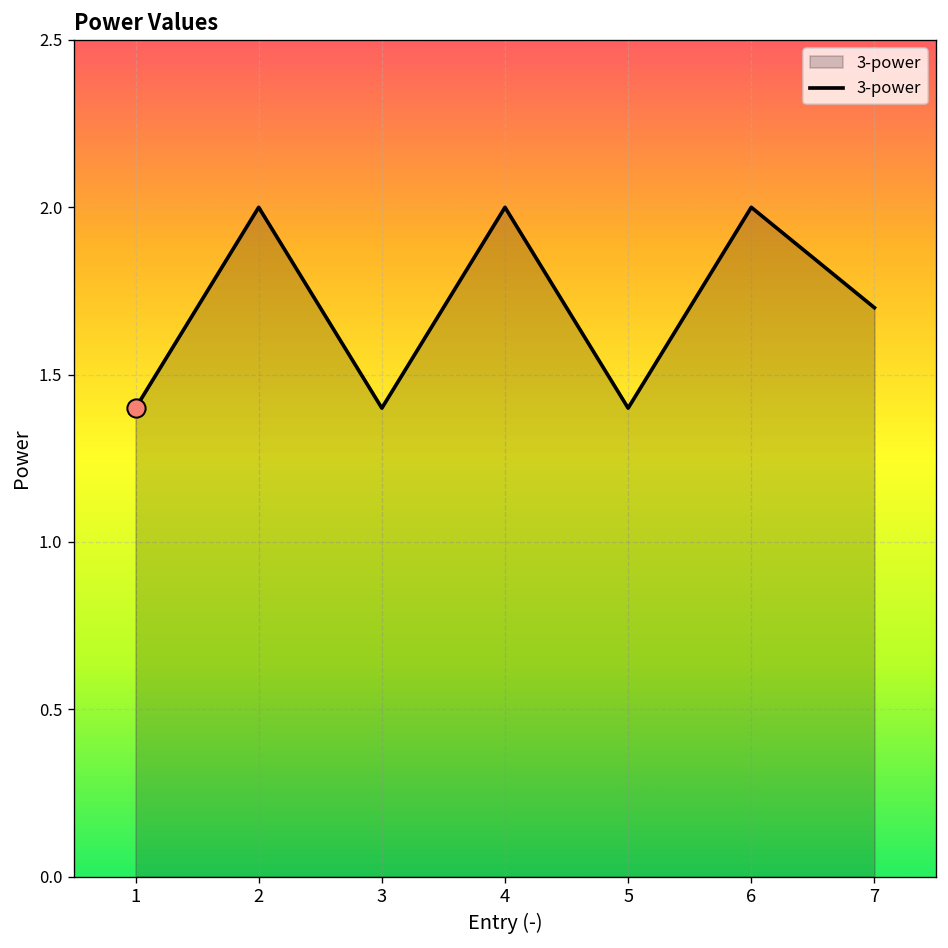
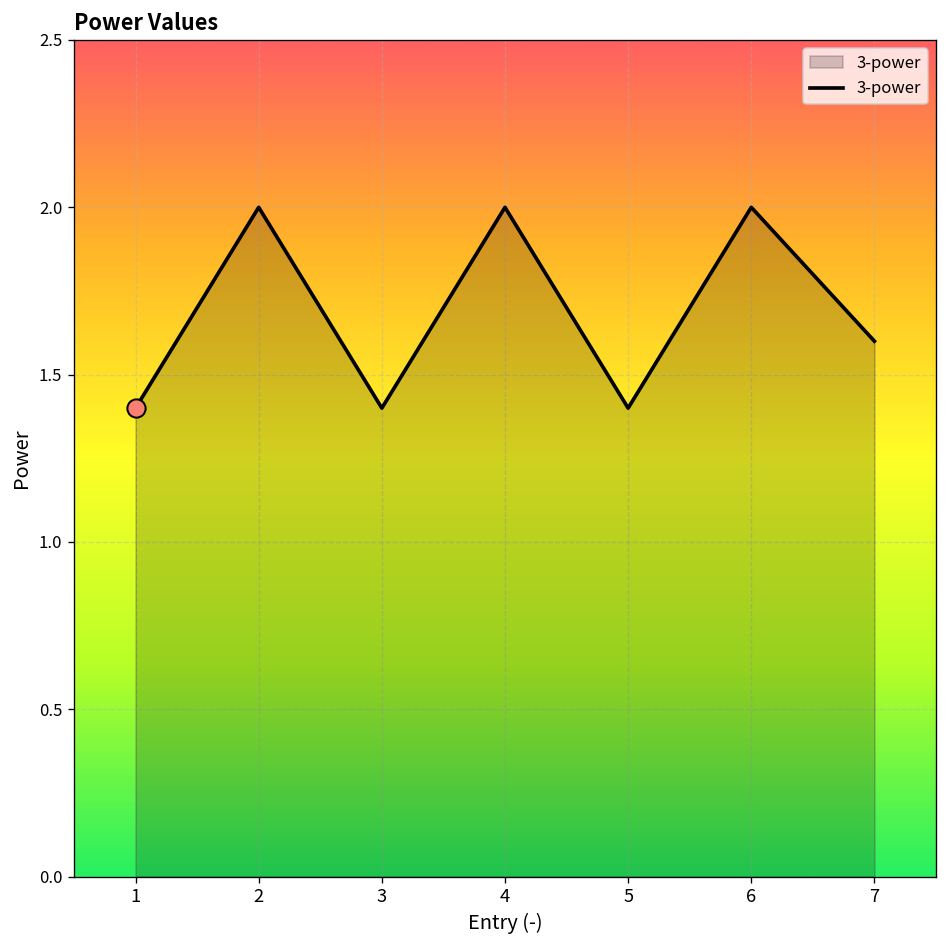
3-power, 7: 1.7 -> 1.6
